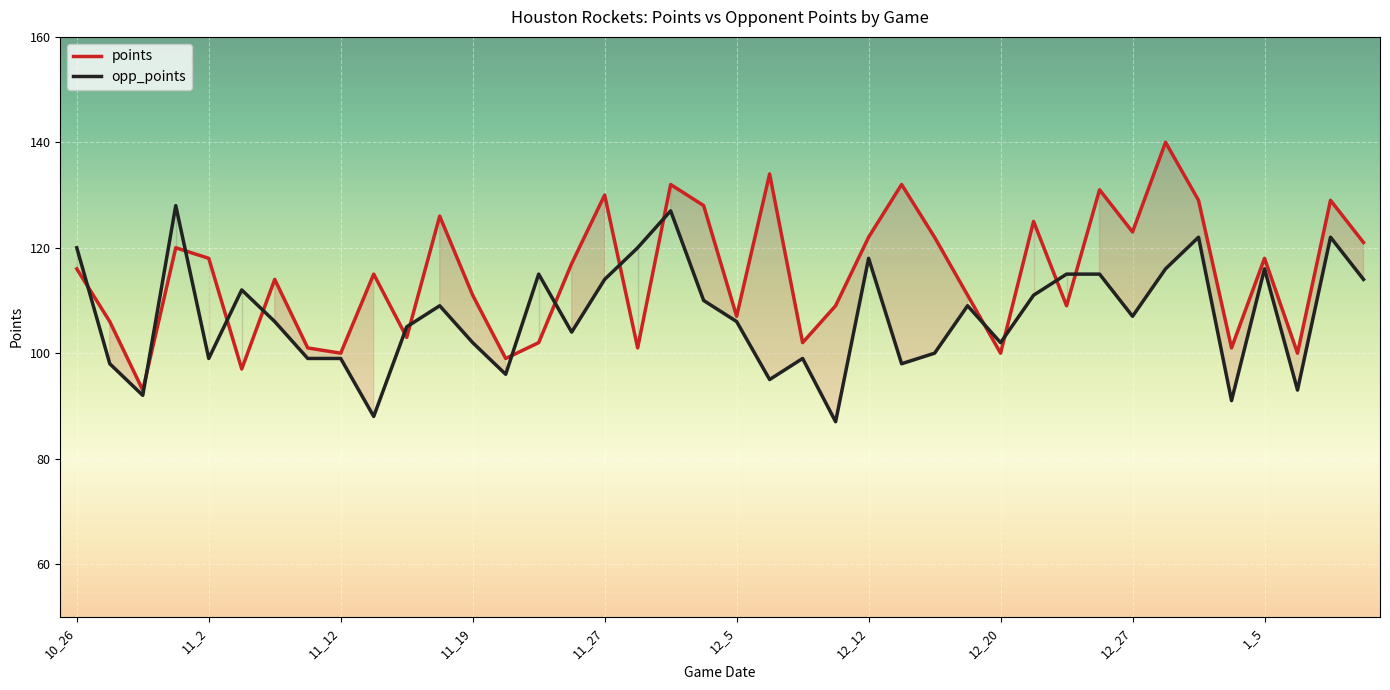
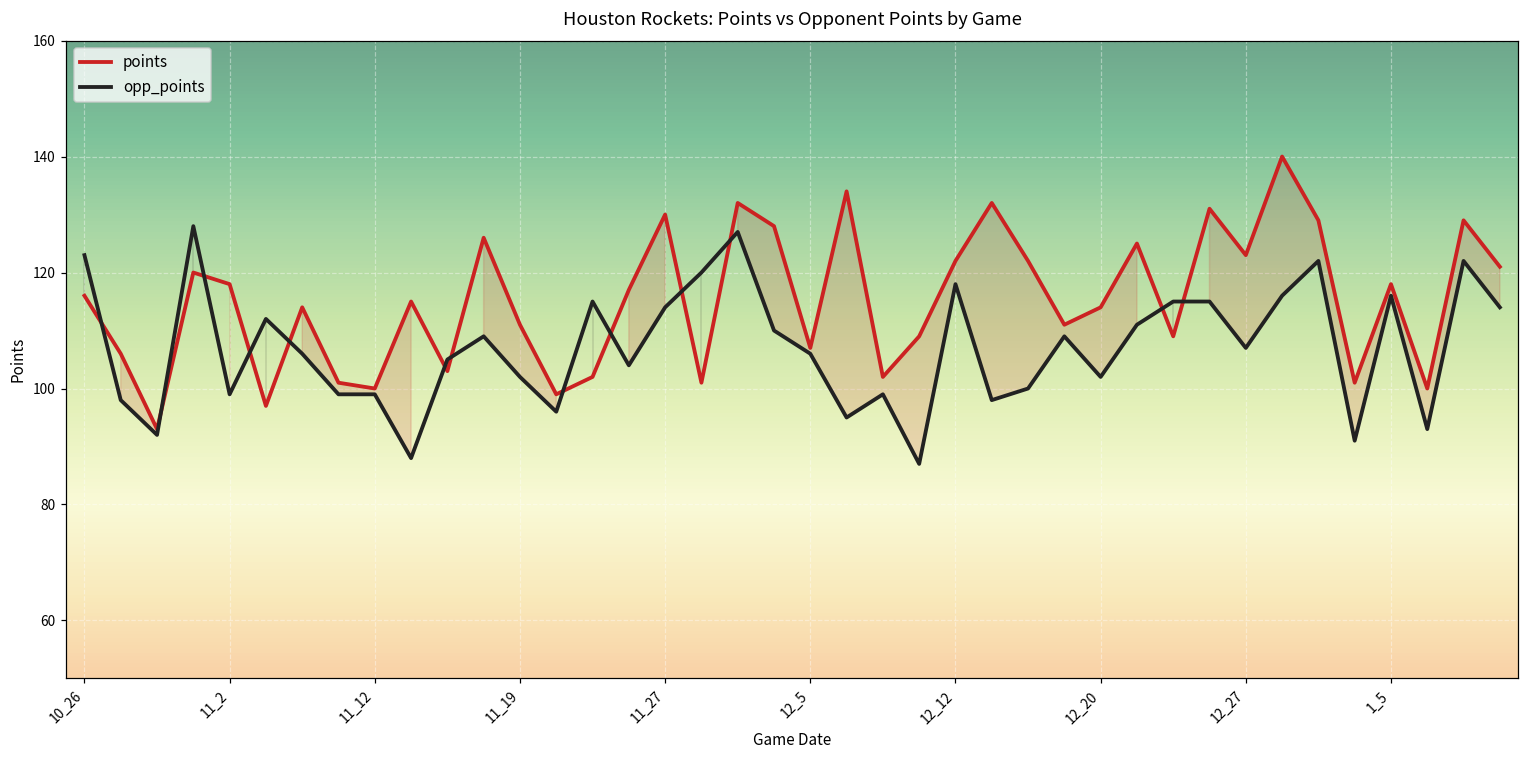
opp_points, 10_26: 120 -> 123
points, 12_20: 100 -> 114
